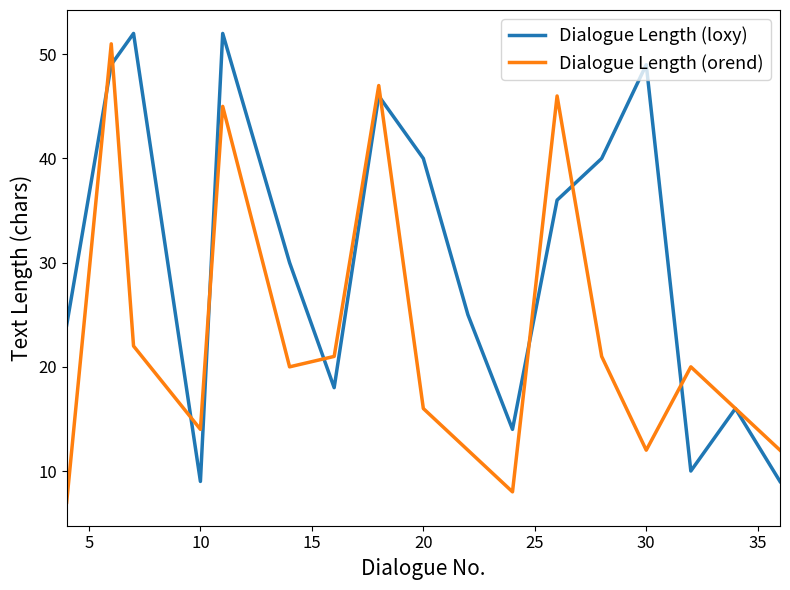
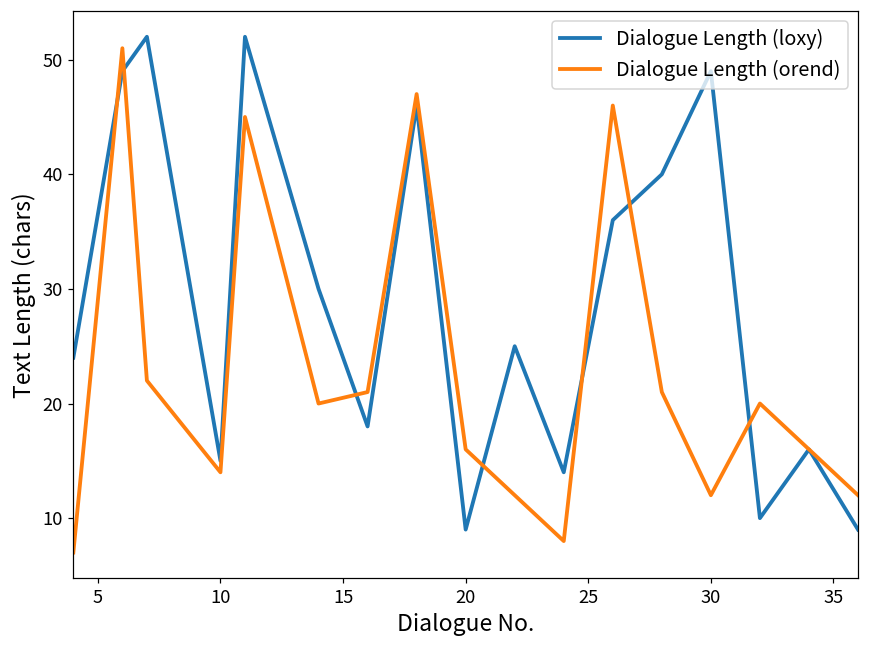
Dialogue Length (loxy), 10: 9 -> 15
Dialogue Length (loxy), 20: 40 -> 9
